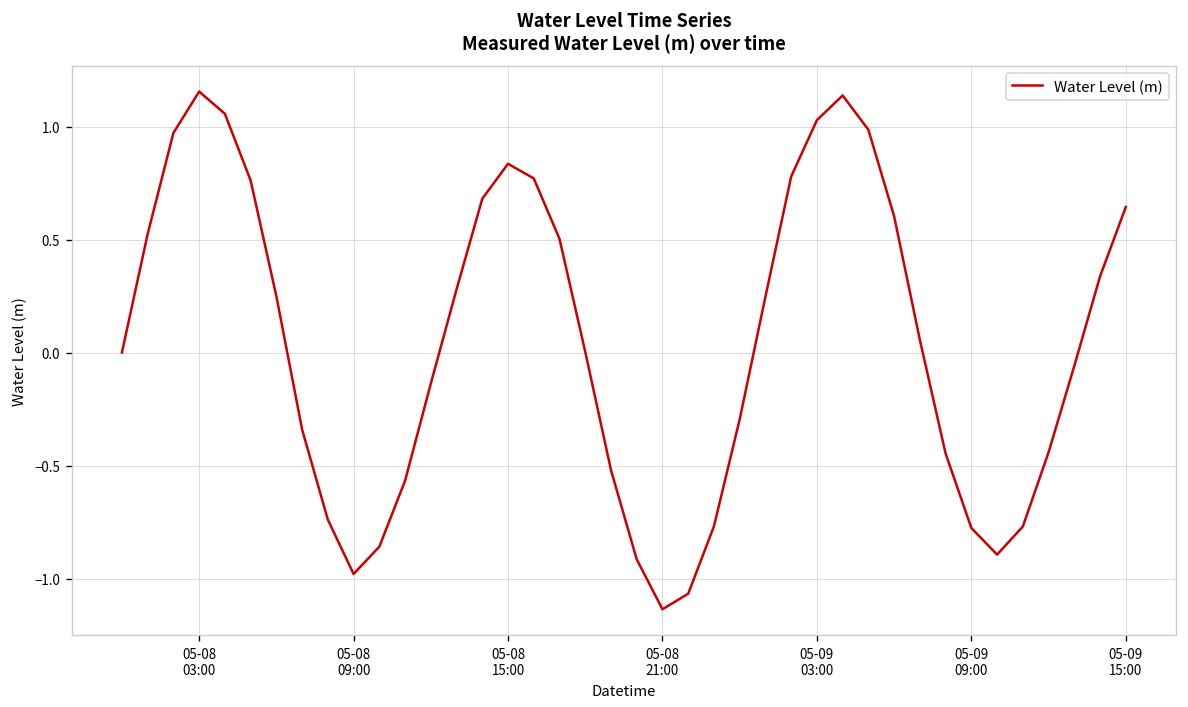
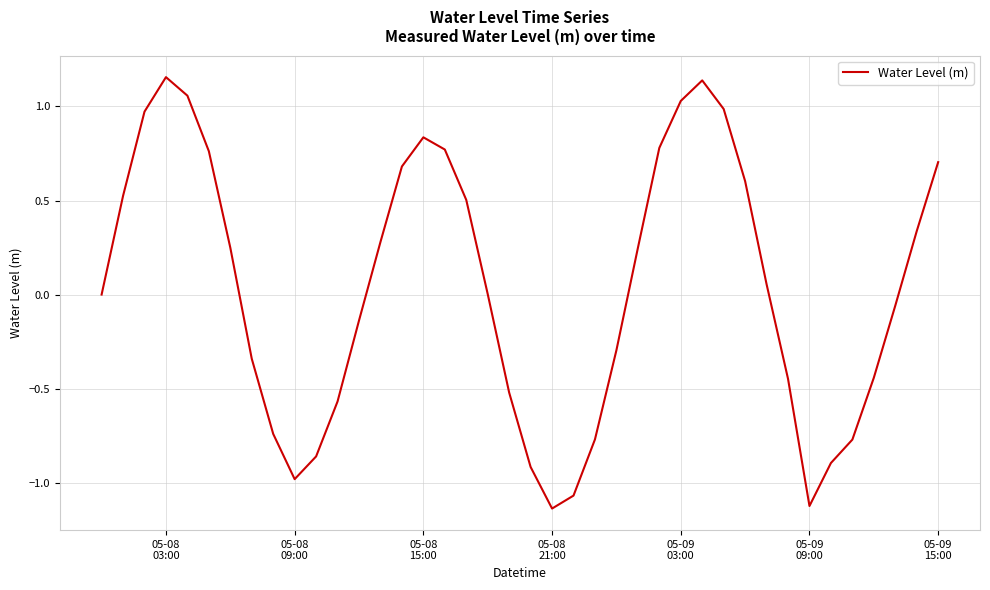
05-09 09:00: -0.78 -> -1.12
05-09 15:00: 0.64 -> 0.70
